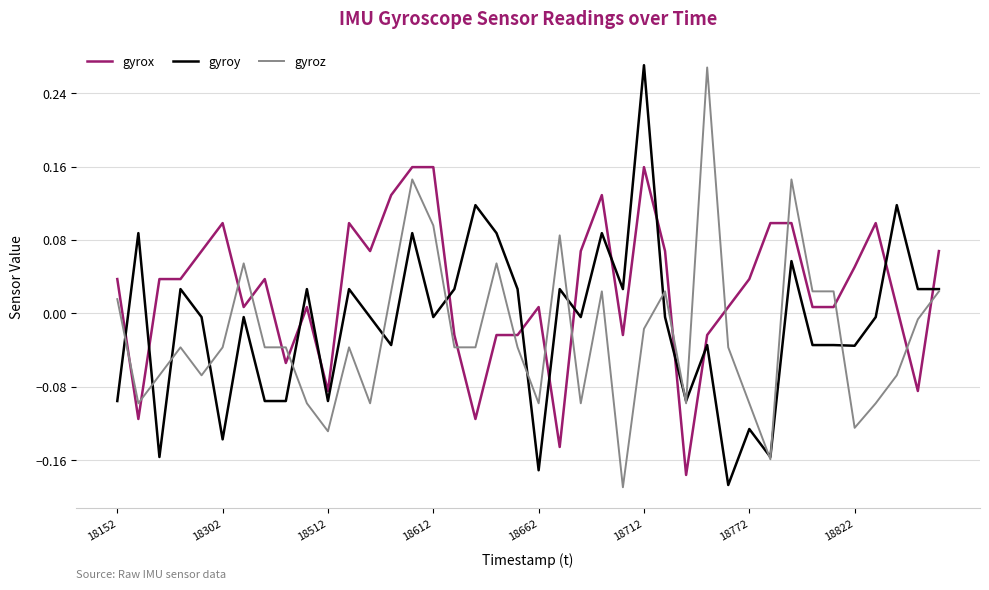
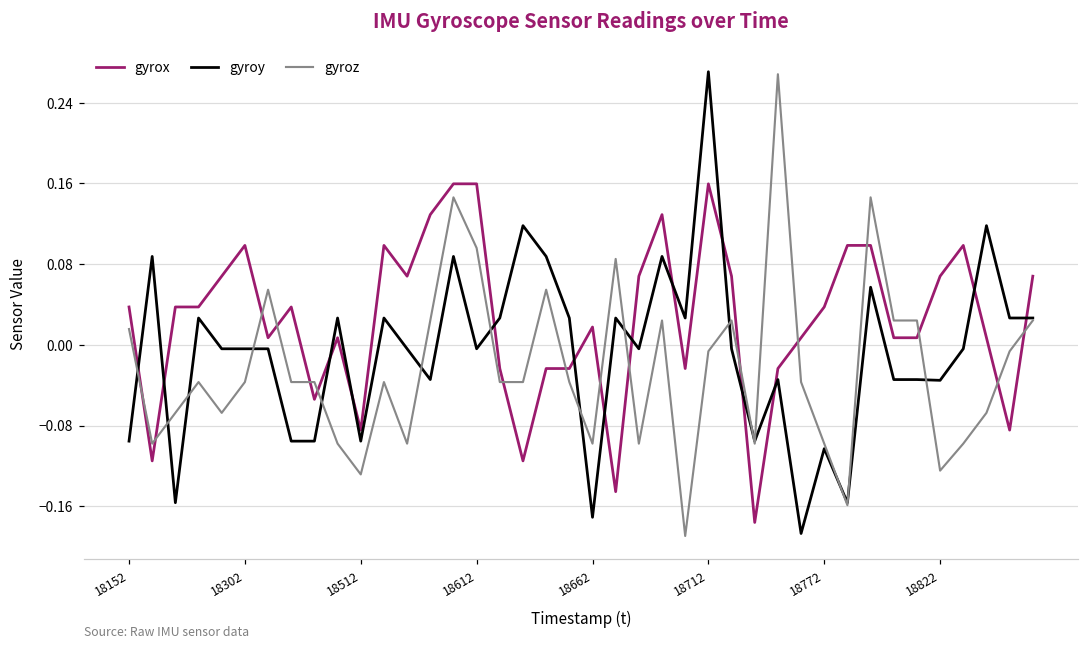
gyroy, 18302: -0.14 -> 0.00
gyrox, 18662: 0.01 -> 0.02
gyroz, 18712: -0.02 -> -0.01
gyroy, 18772: -0.13 -> -0.10
gyrox, 18822: 0.05 -> 0.07
